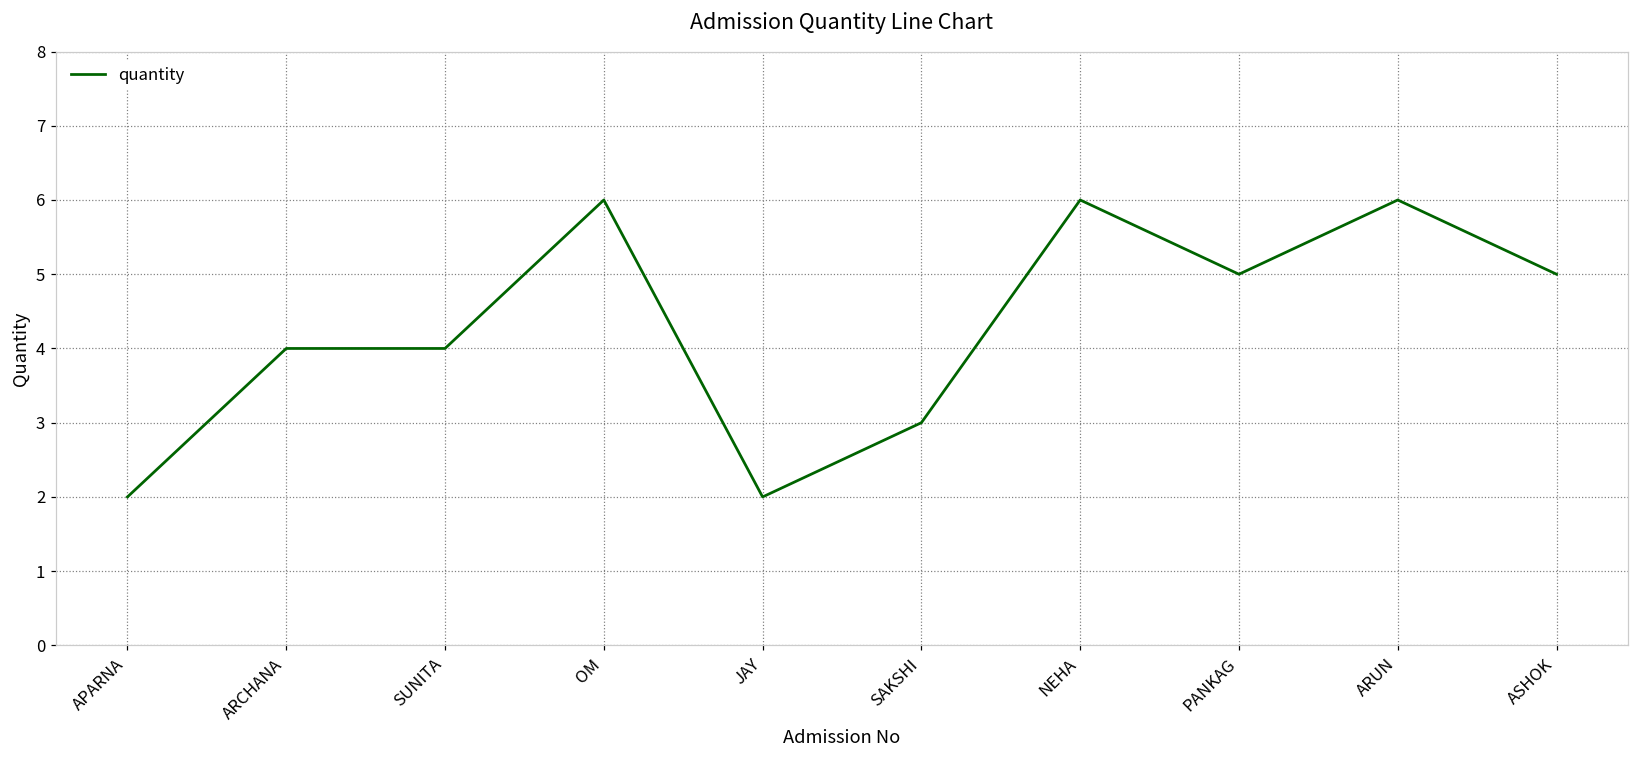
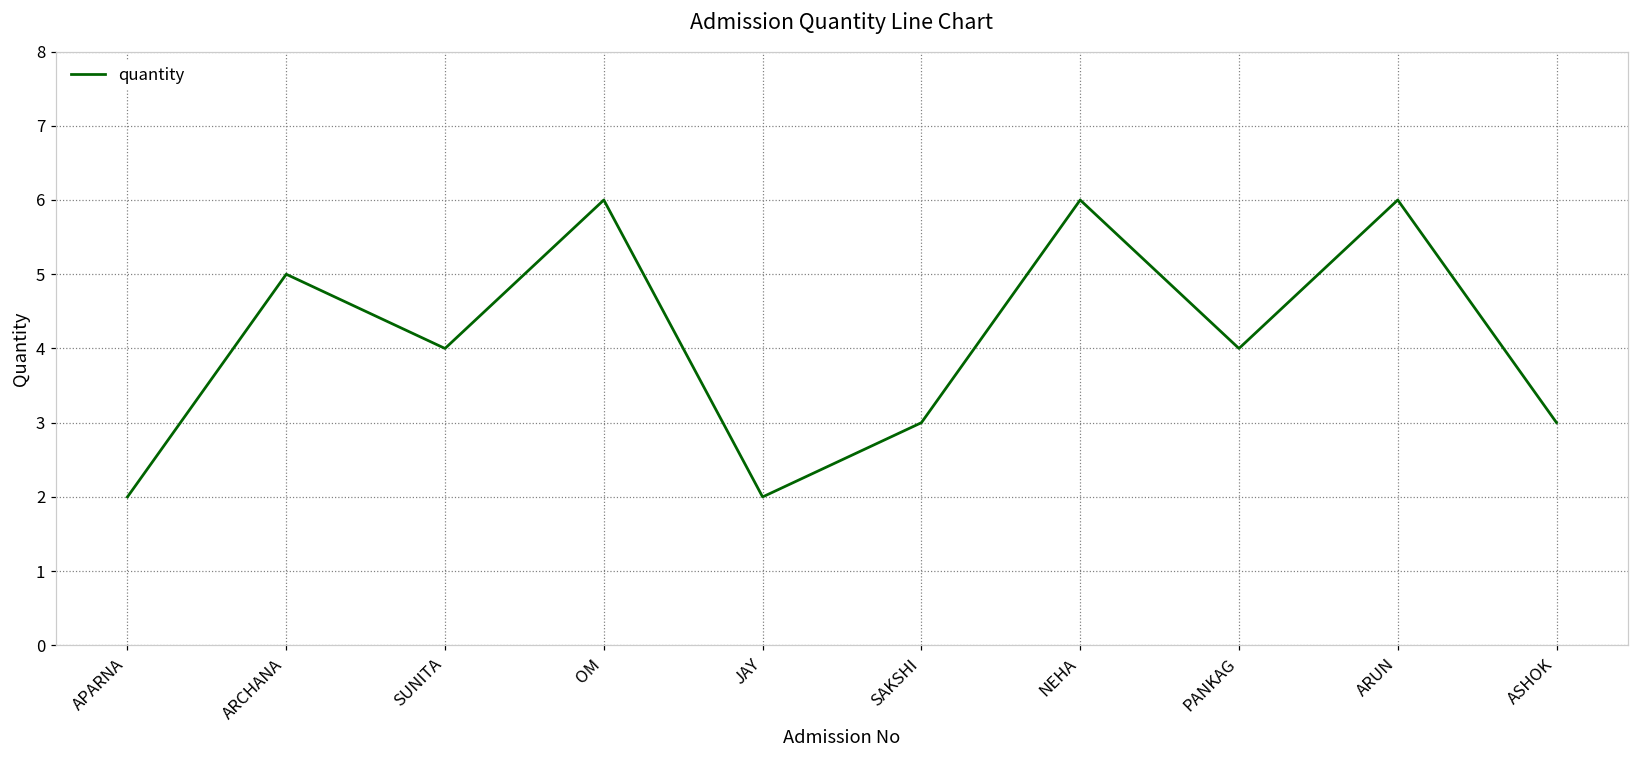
ARCHANA: 4 -> 5
PANKAG: 5 -> 4
ASHOK: 5 -> 3
